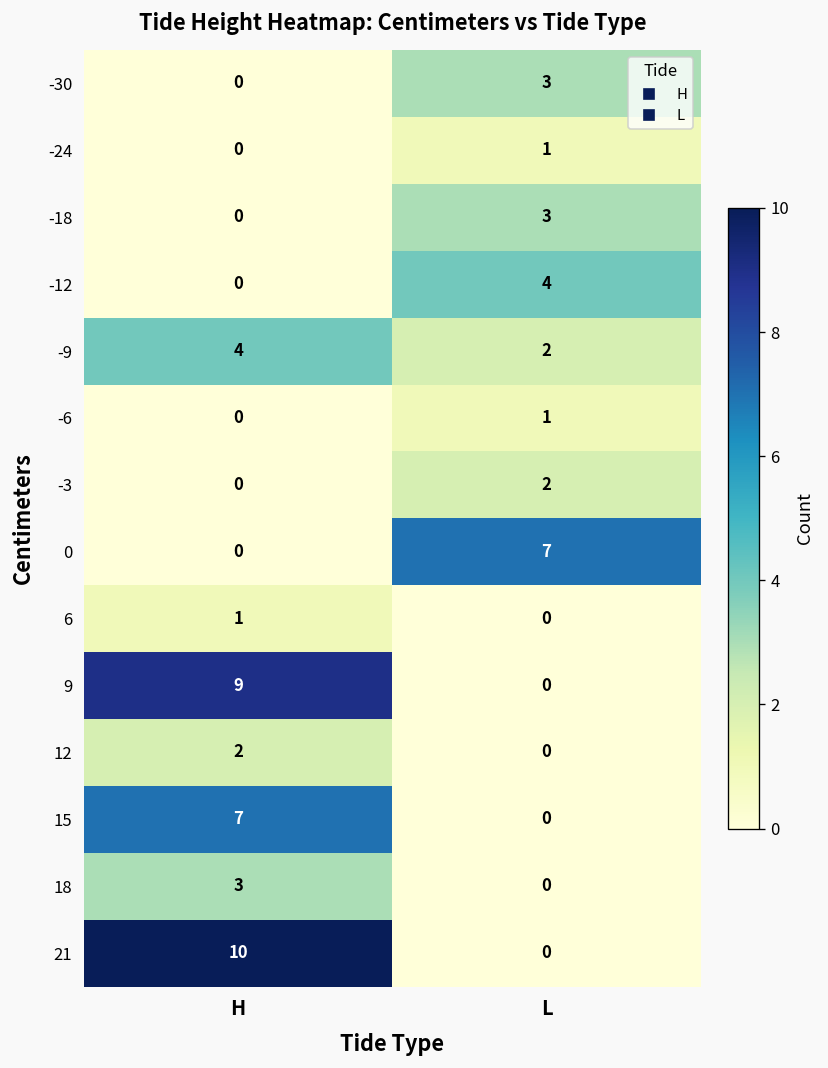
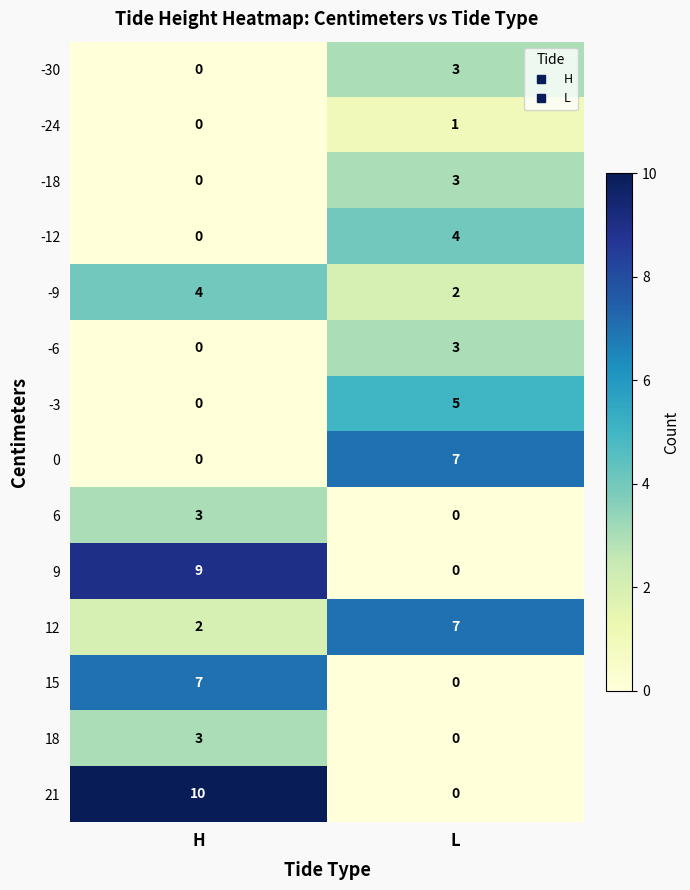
-6, L: 1 -> 3
-3, L: 2 -> 5
6, H: 1 -> 3
12, L: 0 -> 7
